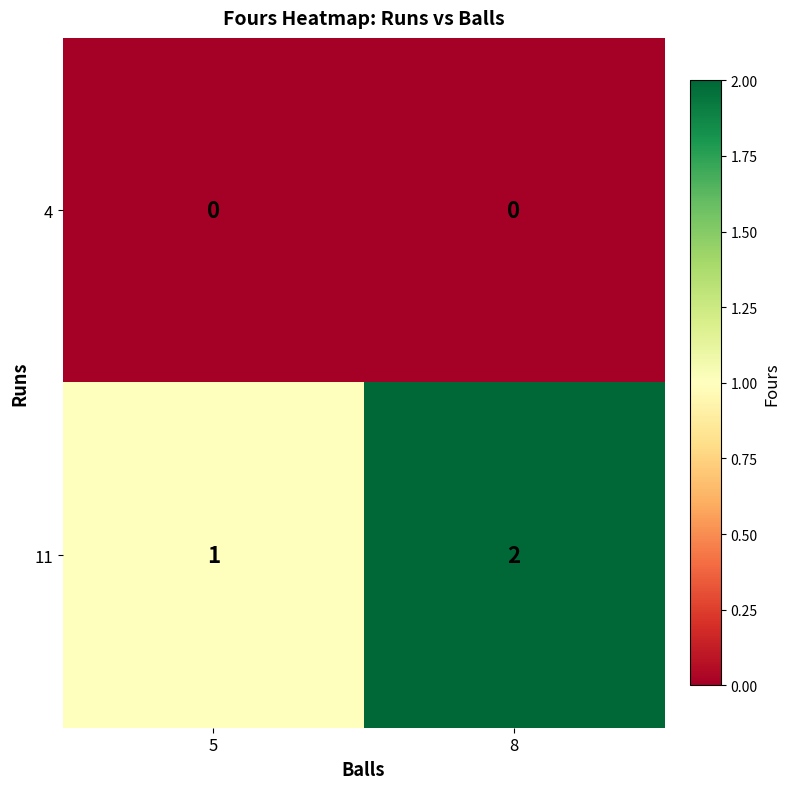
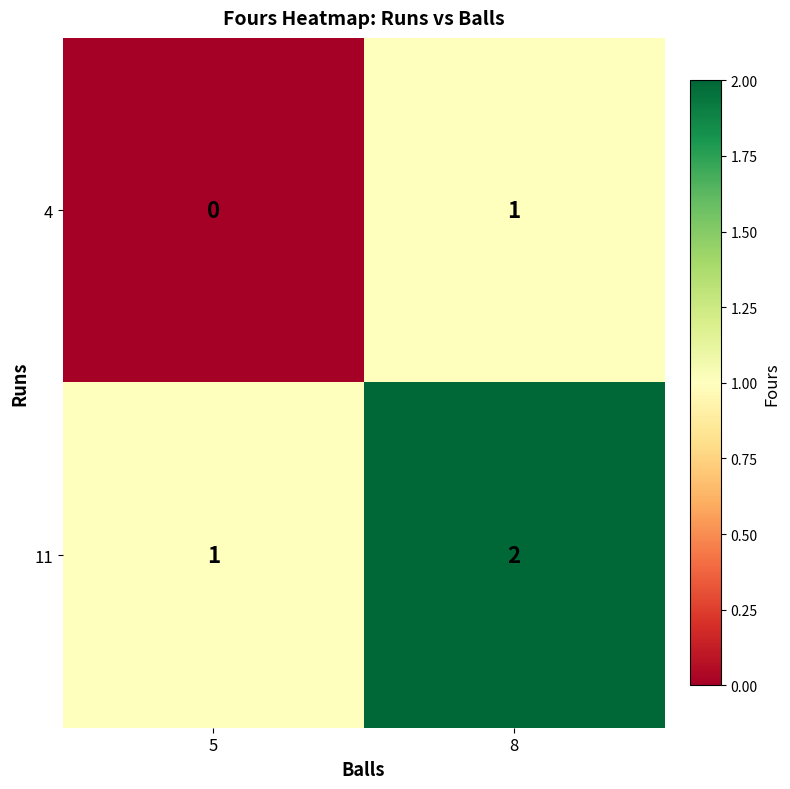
4, 8: 0 -> 1
